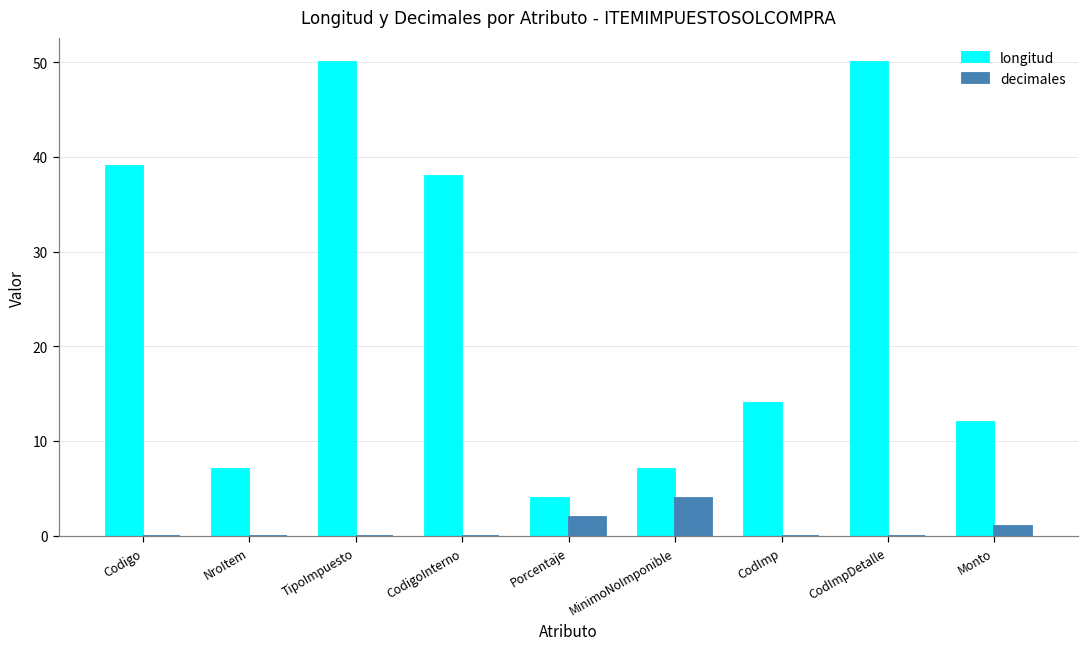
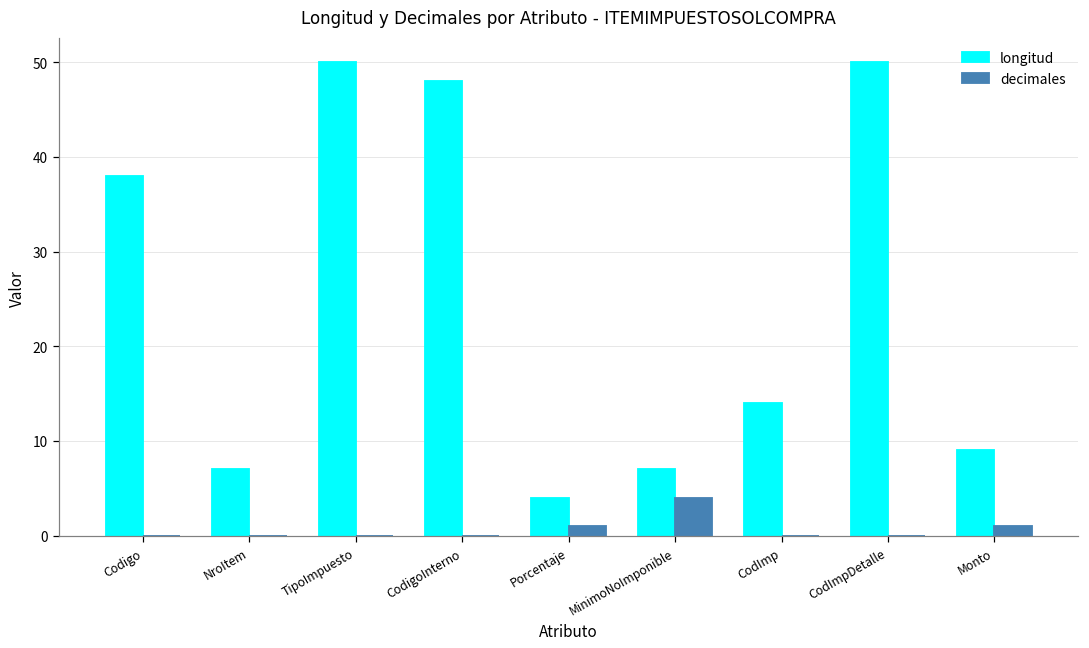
longitud, Codigo: 39 -> 38
longitud, CodigoInterno: 38 -> 48
decimales, Porcentaje: 2 -> 1
longitud, Monto: 12 -> 9
